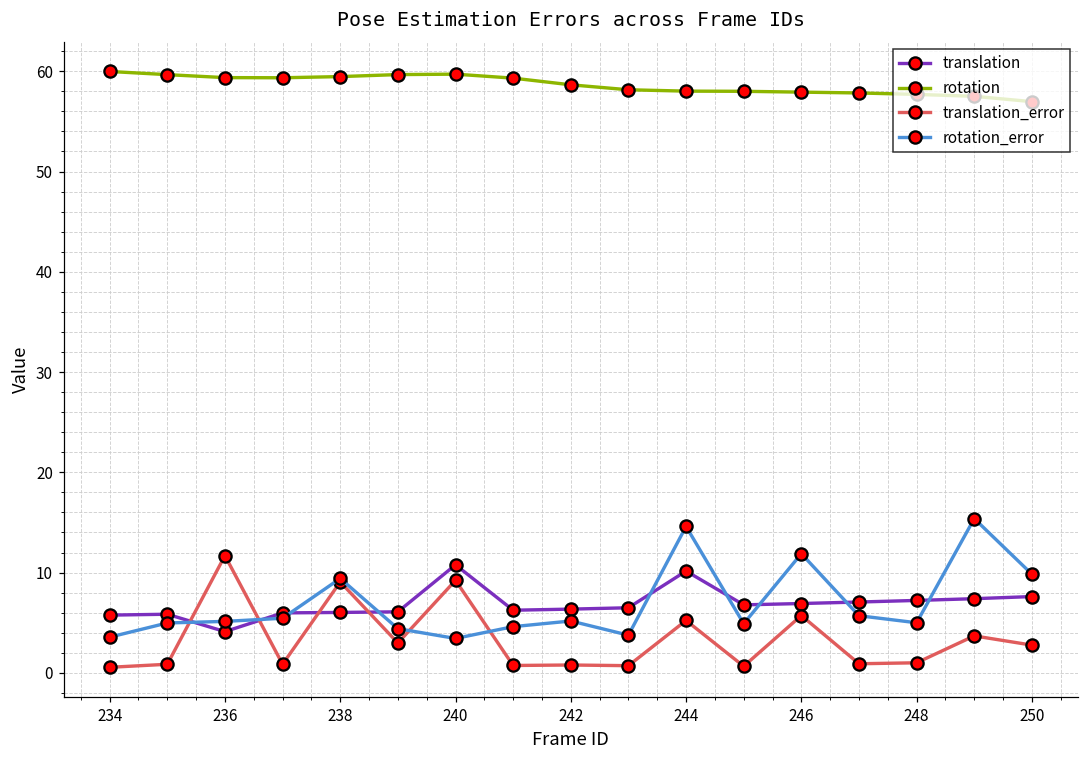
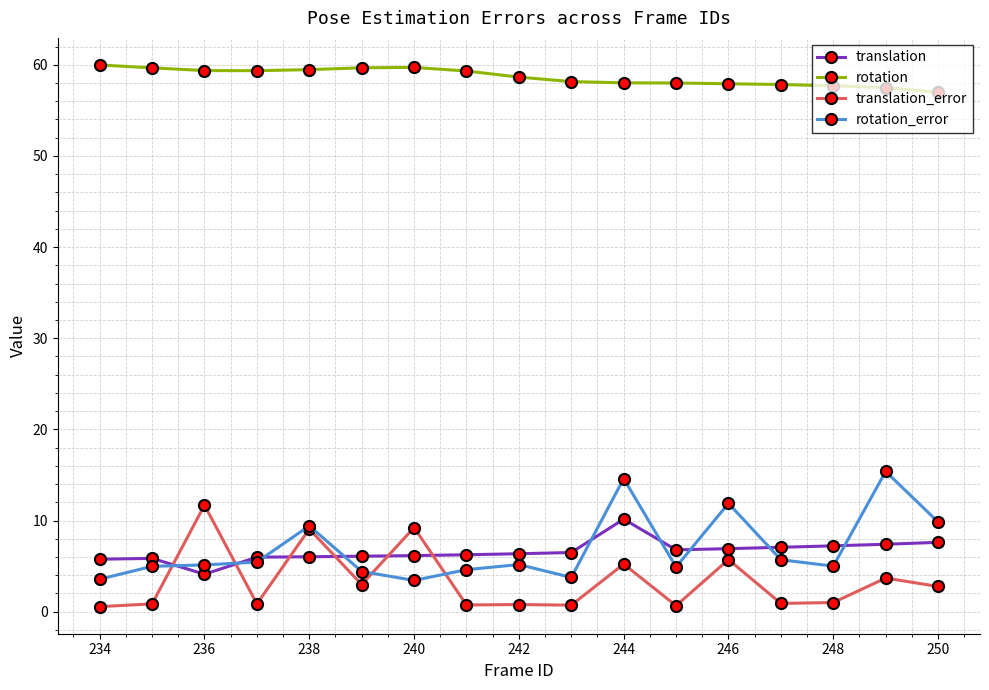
translation, 240: 11 -> 6
